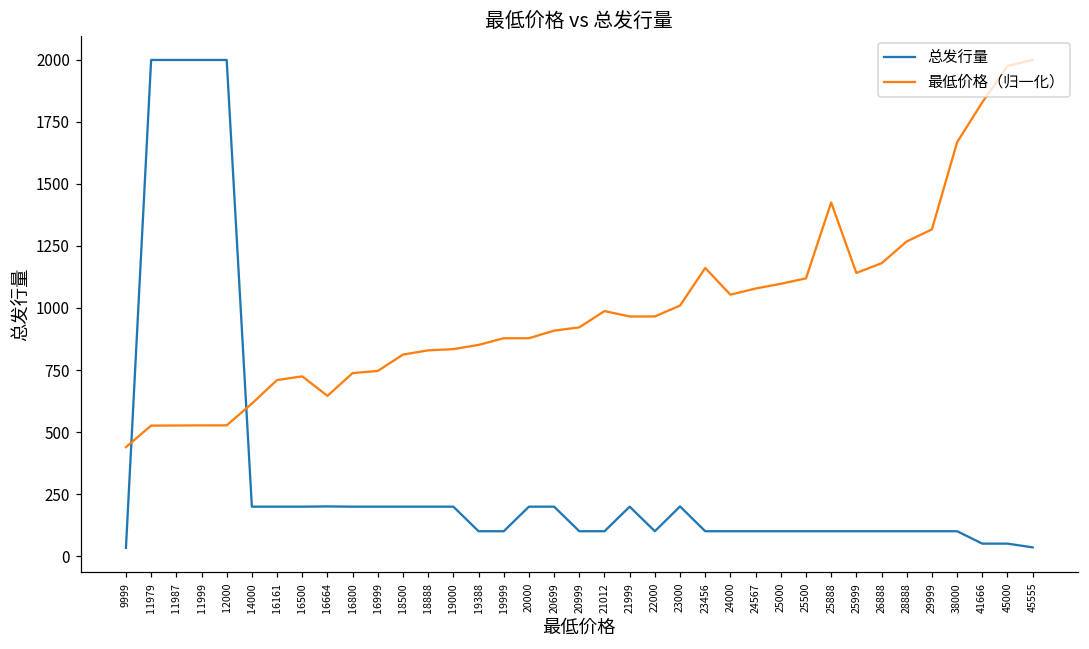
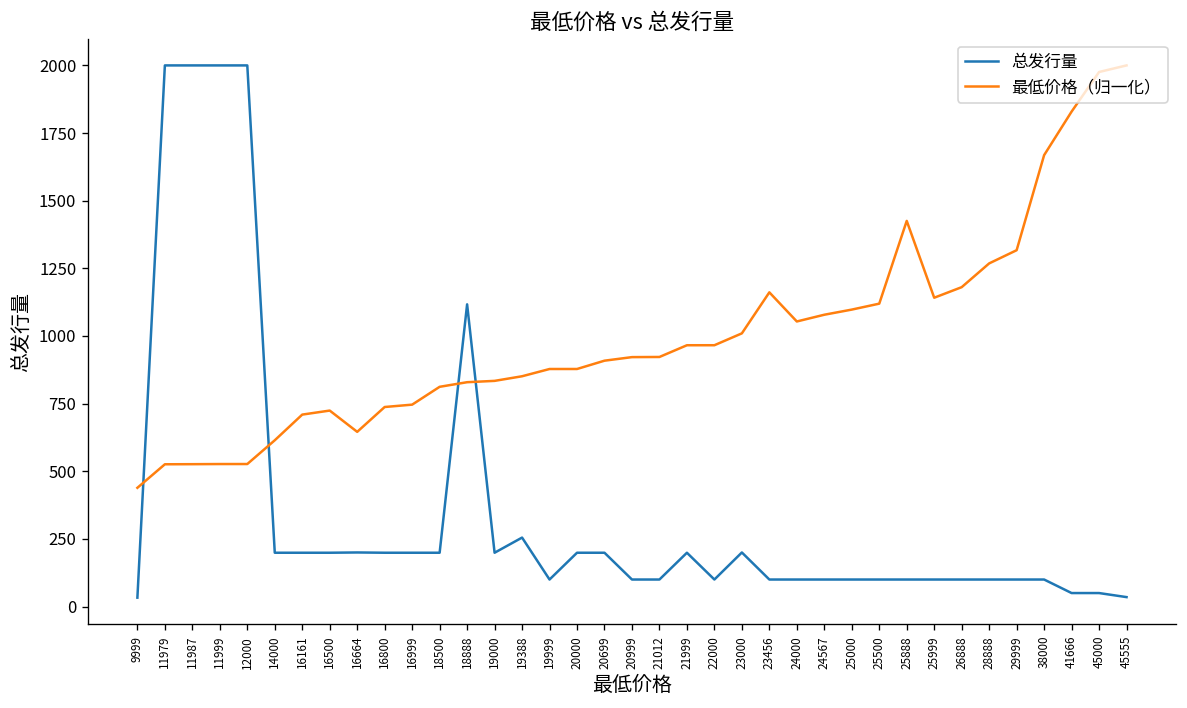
总发行量, 18888: 200 -> 1120
总发行量, 19388: 100 -> 260
最低价格（归一化）, 21012: 990 -> 920
